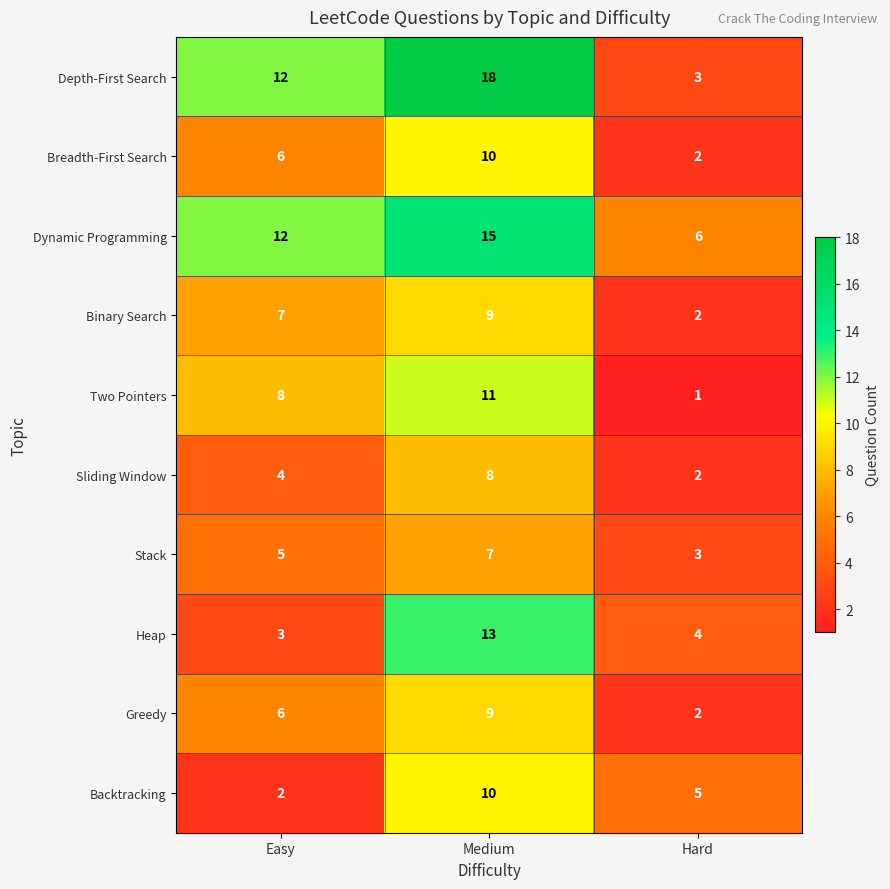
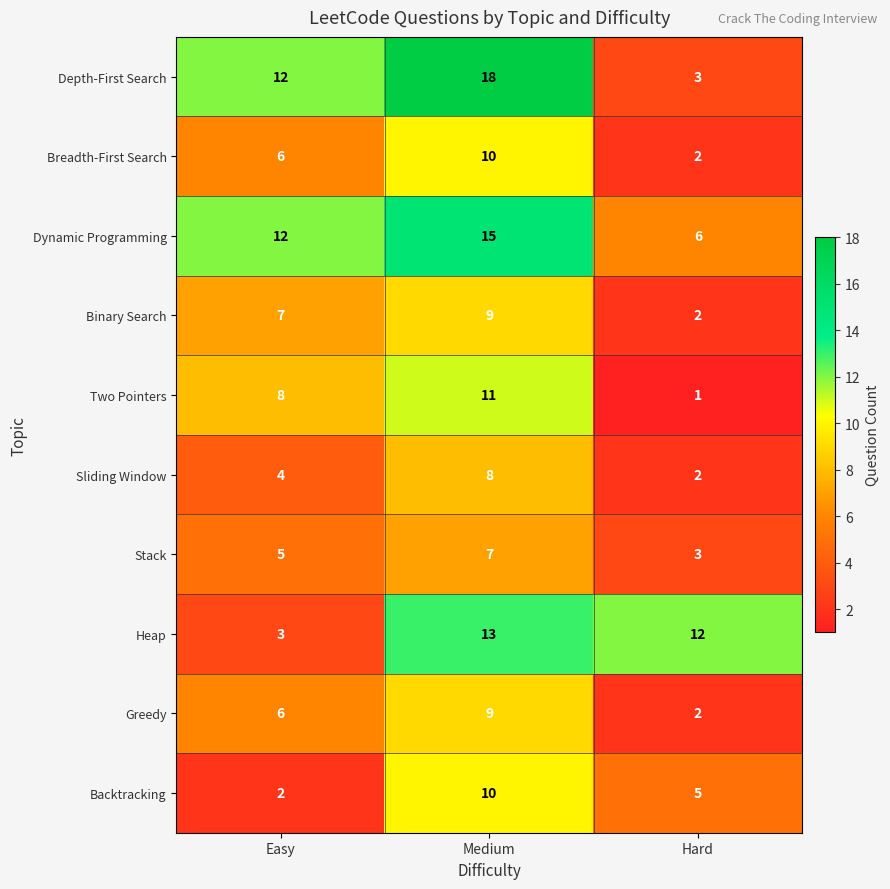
Heap, Hard: 4 -> 12
